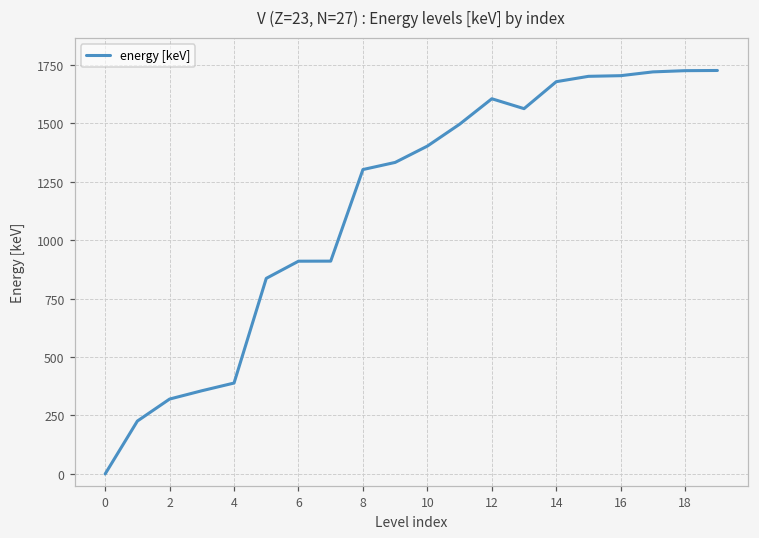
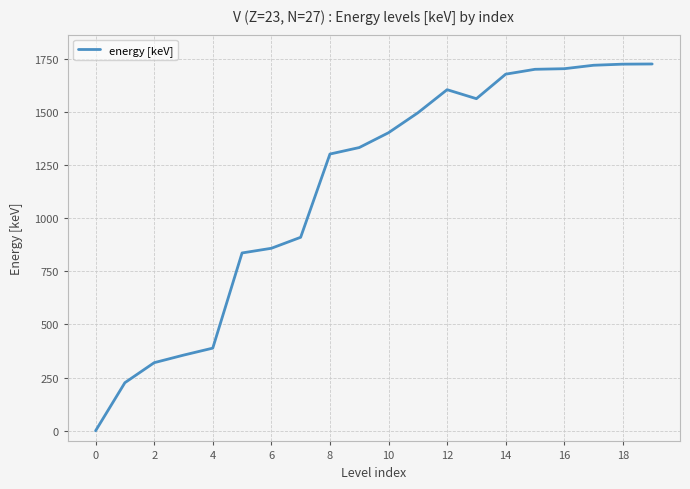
6: 910 -> 860
